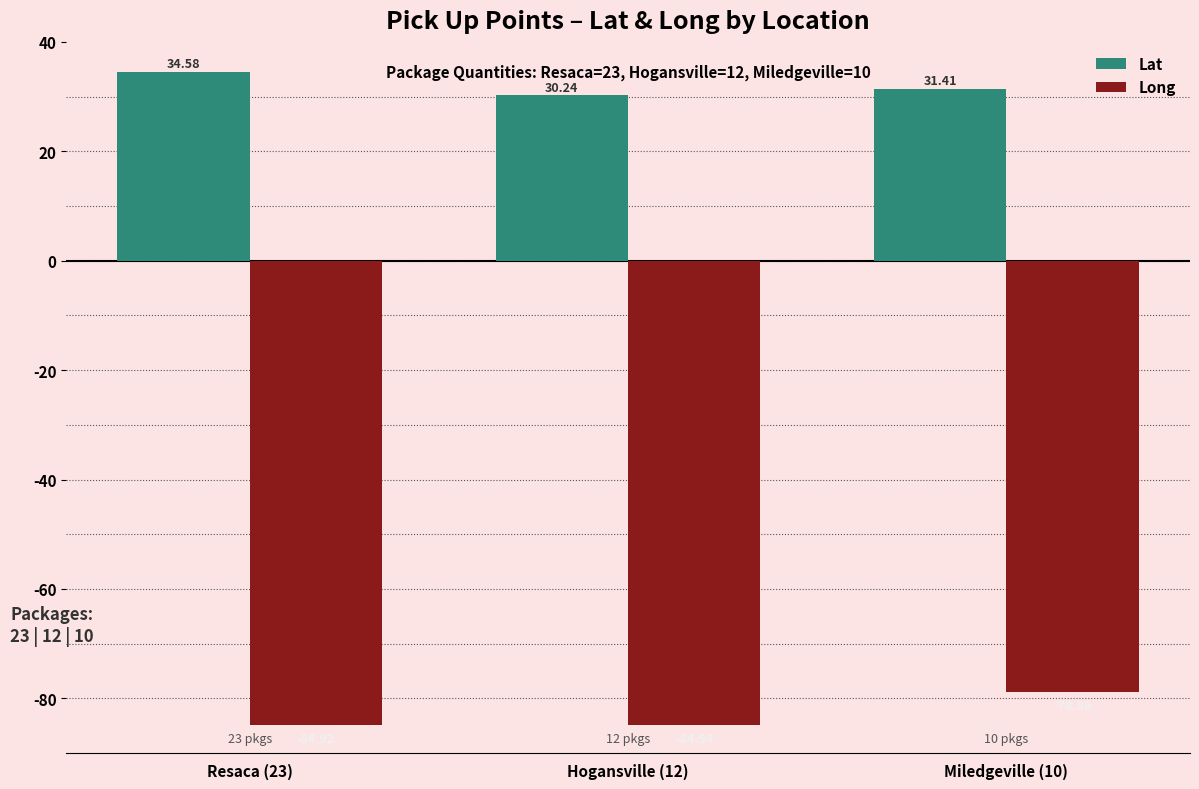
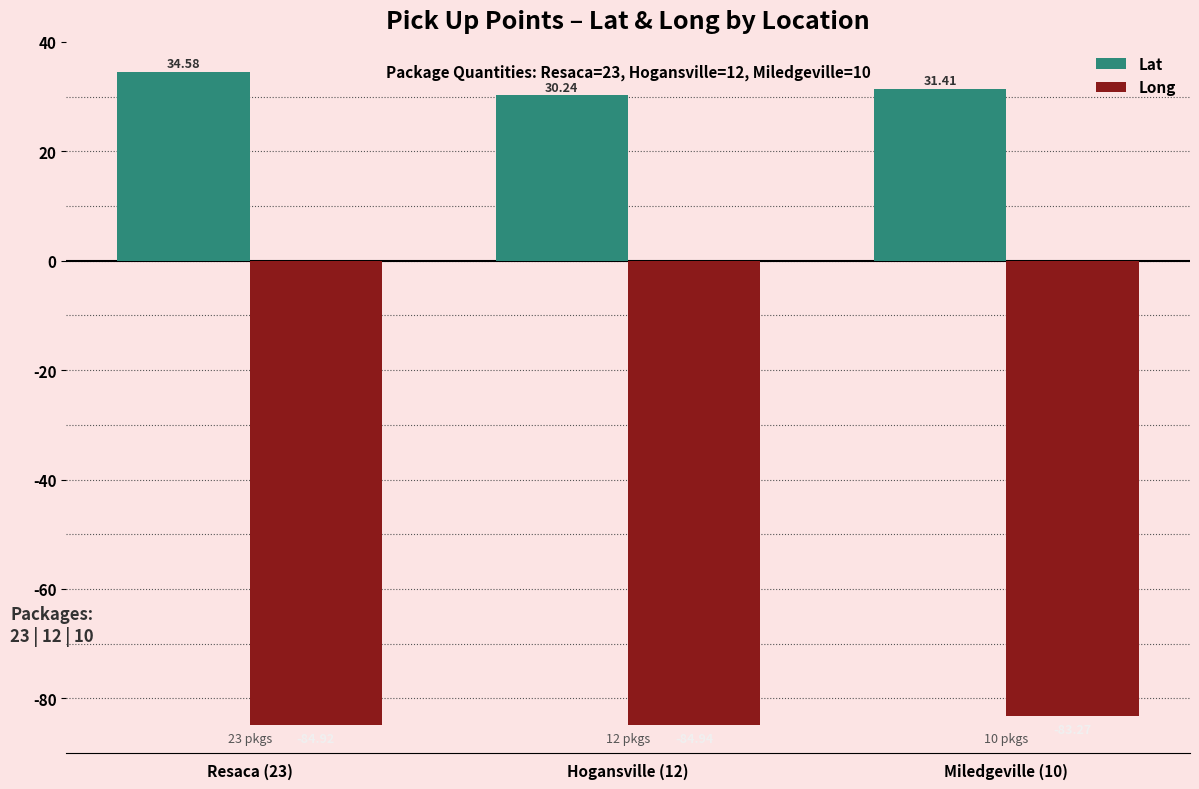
Long, Miledgeville (10): -79 -> -83
